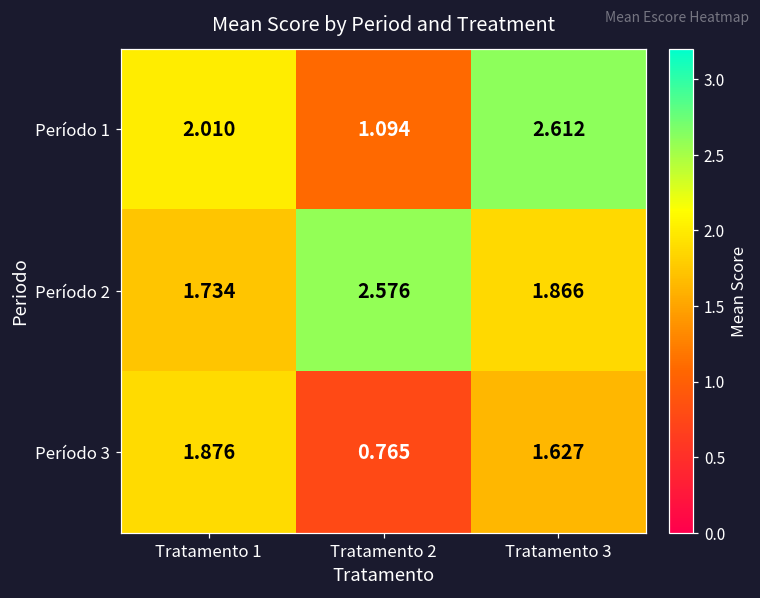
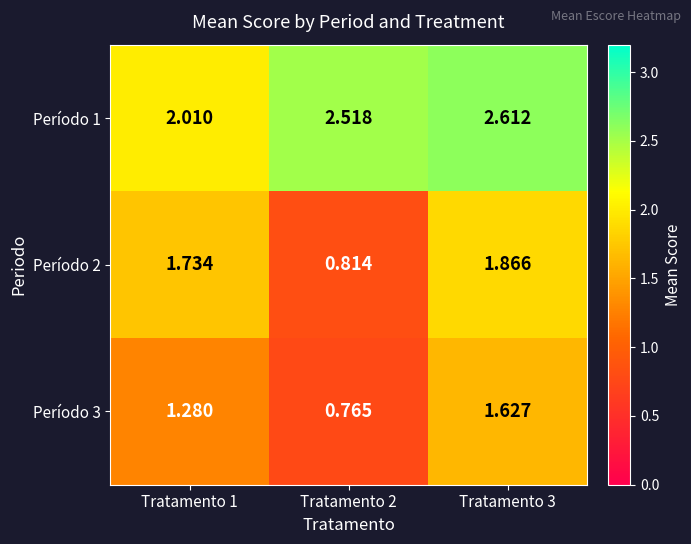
Período 1, Tratamento 2: 1.094 -> 2.518
Período 2, Tratamento 2: 2.576 -> 0.814
Período 3, Tratamento 1: 1.876 -> 1.280
